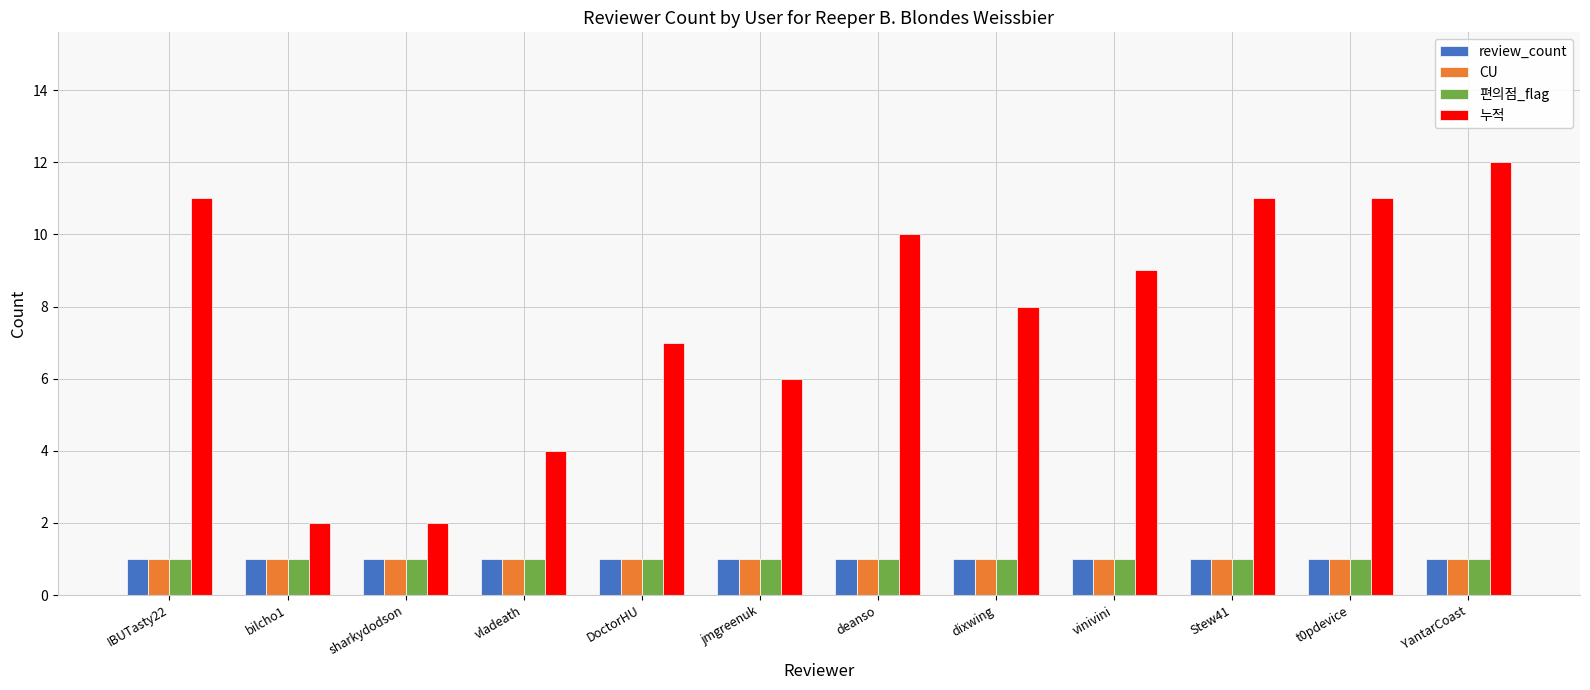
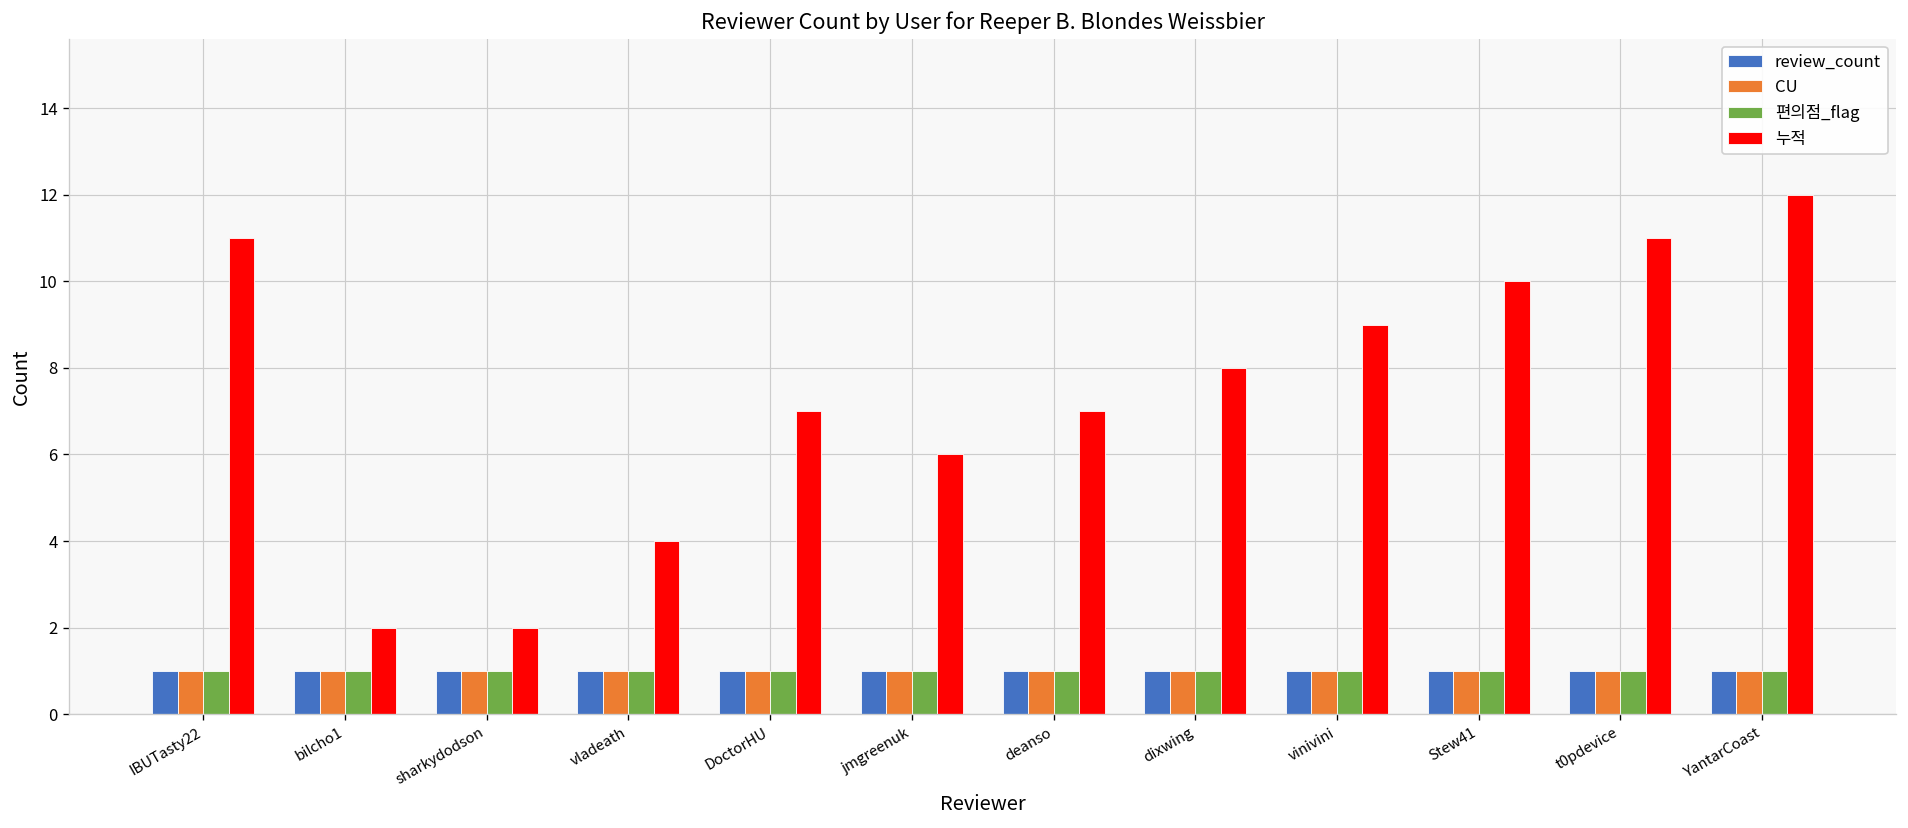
누적, deanso: 10 -> 7
누적, Stew41: 11 -> 10
